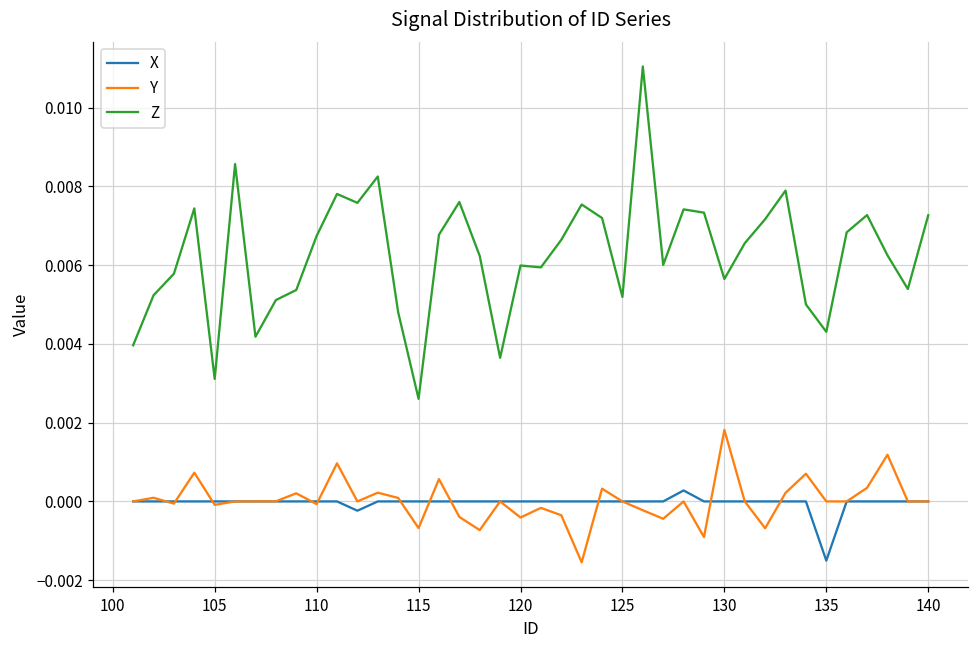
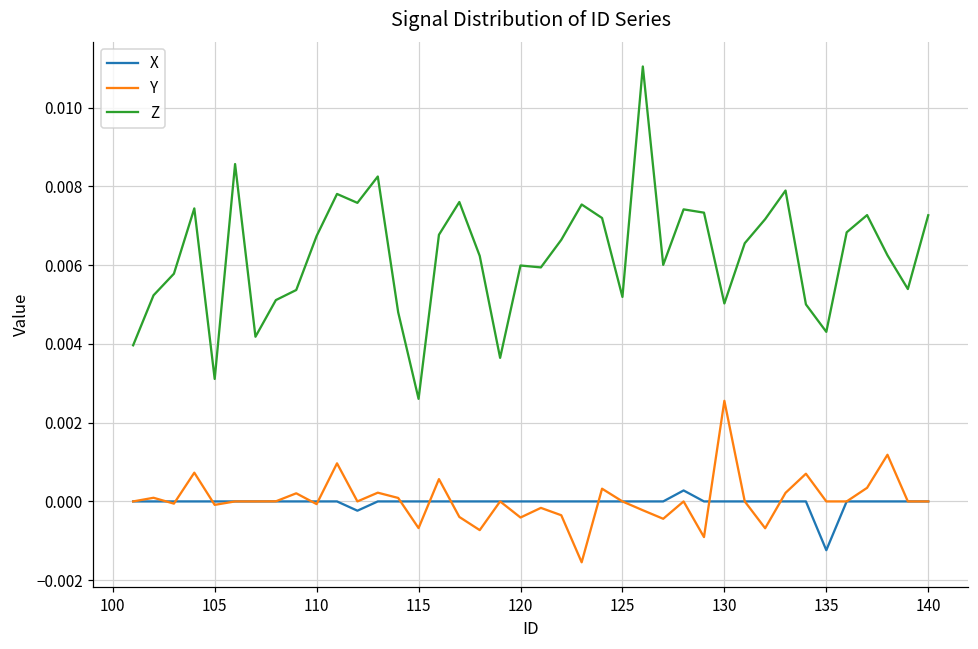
Y, 130: 0.0018 -> 0.0026
Z, 130: 0.0056 -> 0.0050
X, 135: -0.0015 -> -0.0012
